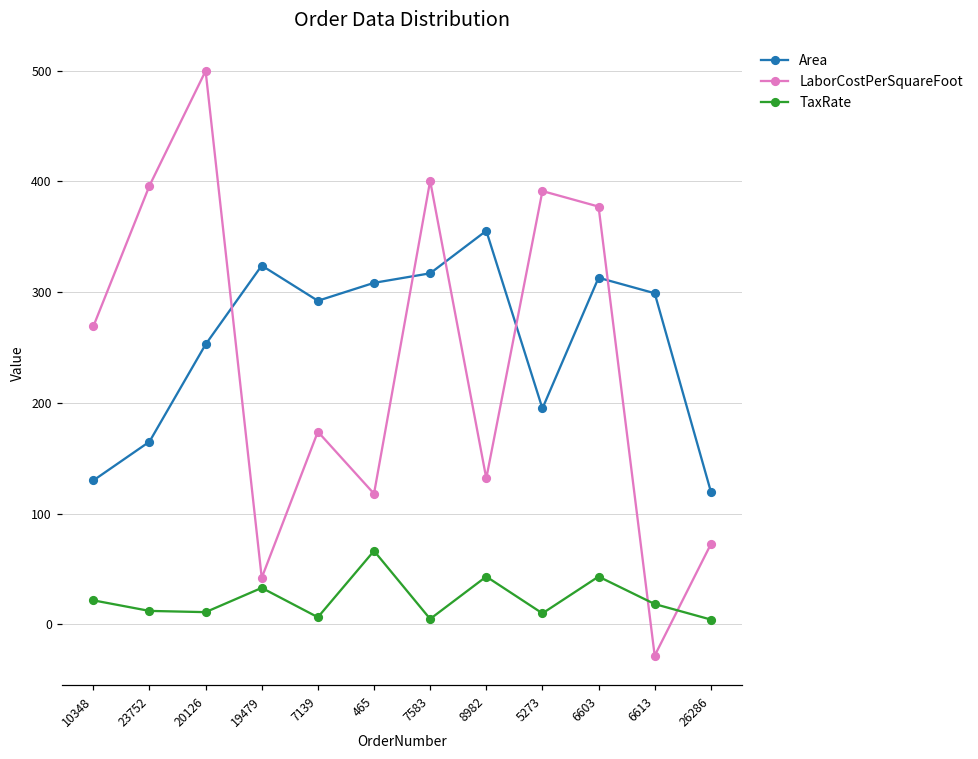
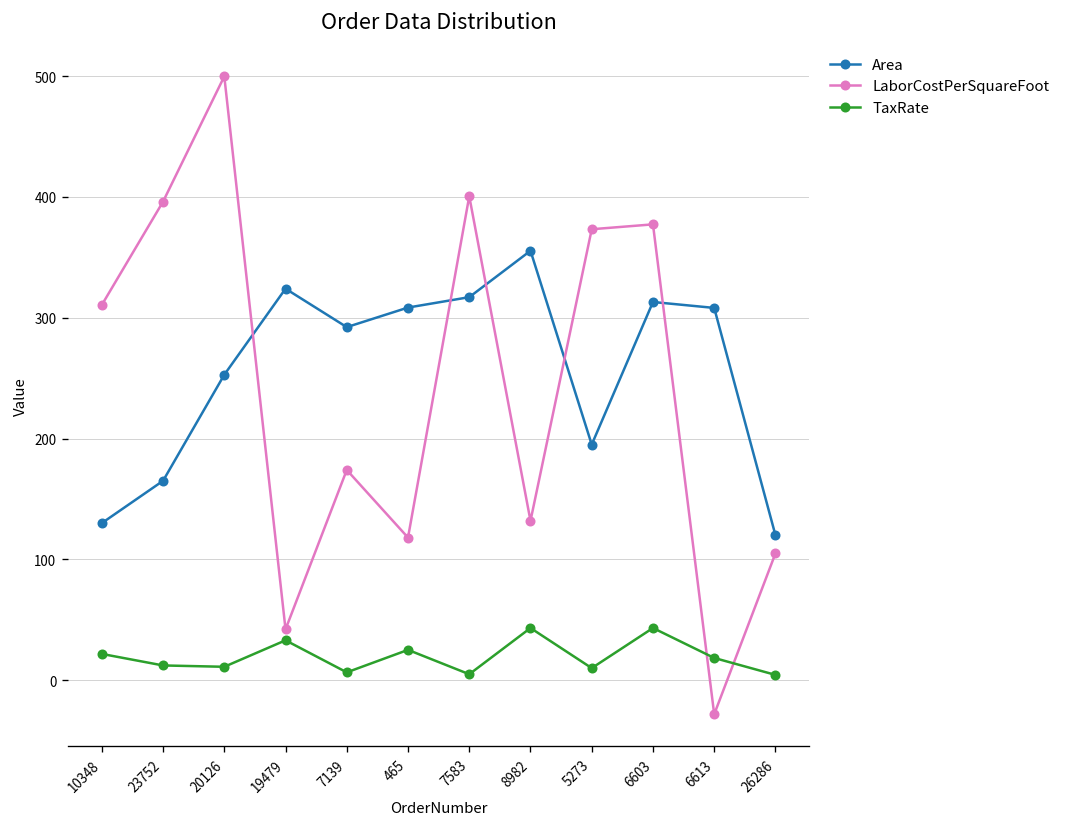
LaborCostPerSquareFoot, 10348: 269 -> 311
TaxRate, 465: 66 -> 25
LaborCostPerSquareFoot, 5273: 391 -> 373
Area, 6613: 299 -> 308
LaborCostPerSquareFoot, 26286: 72 -> 105
